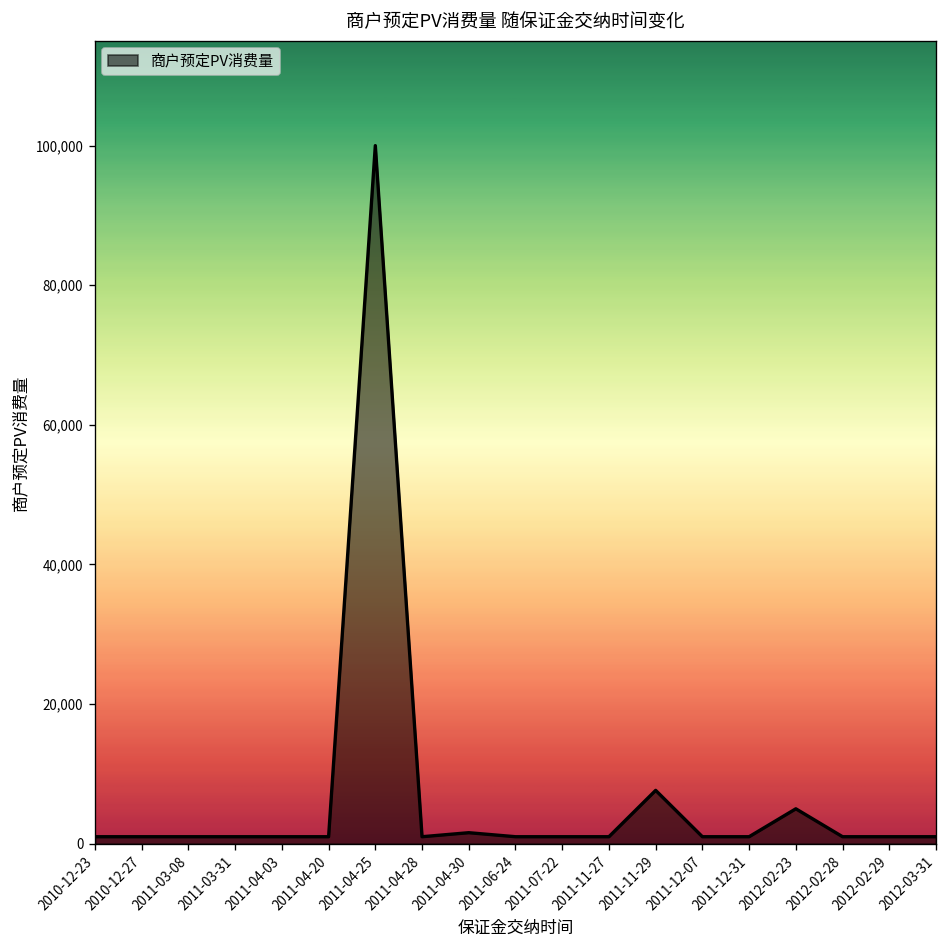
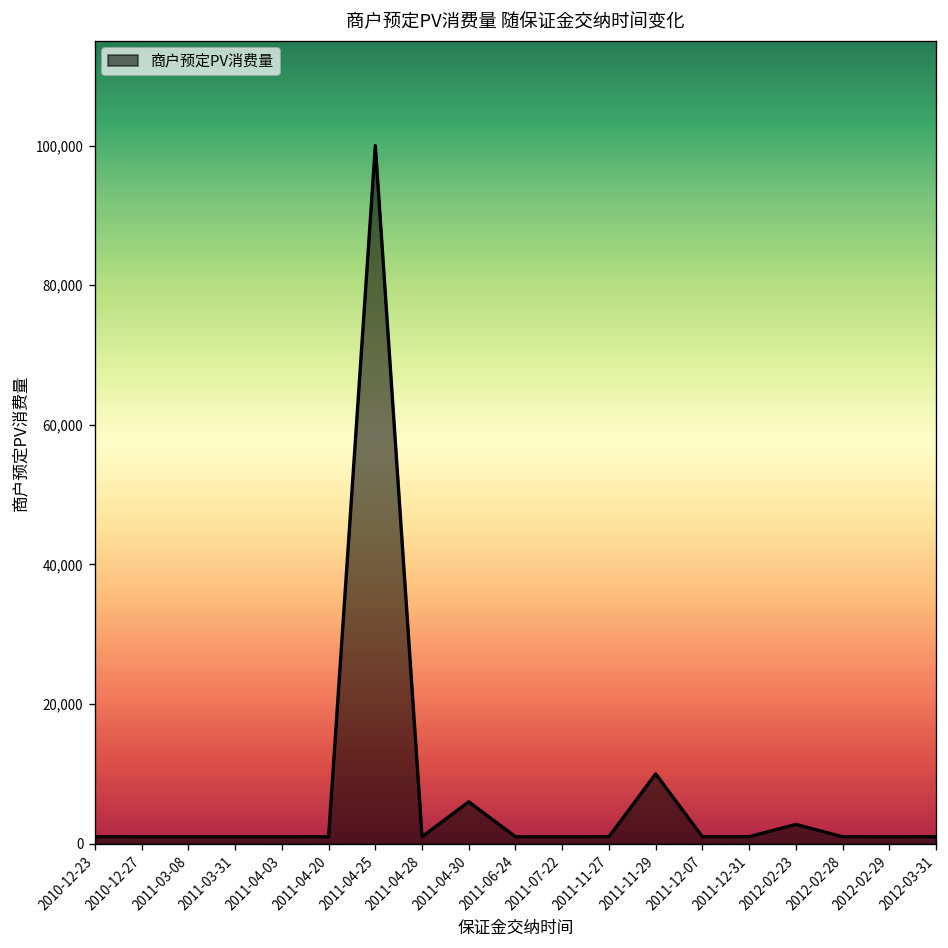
2011-04-30: 2,000 -> 6,000
2011-11-29: 8,000 -> 10,000
2012-02-23: 5,000 -> 3,000
